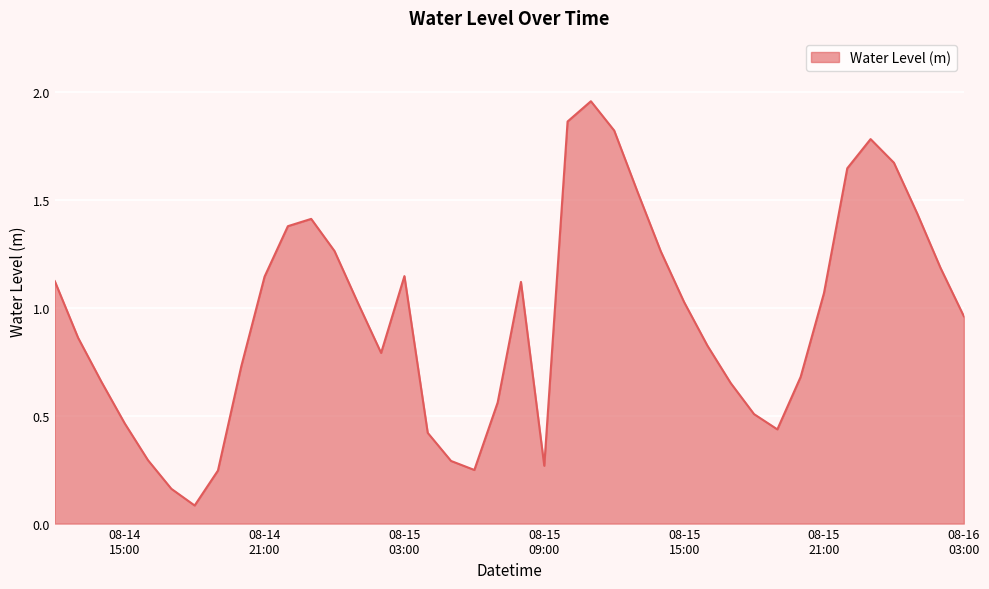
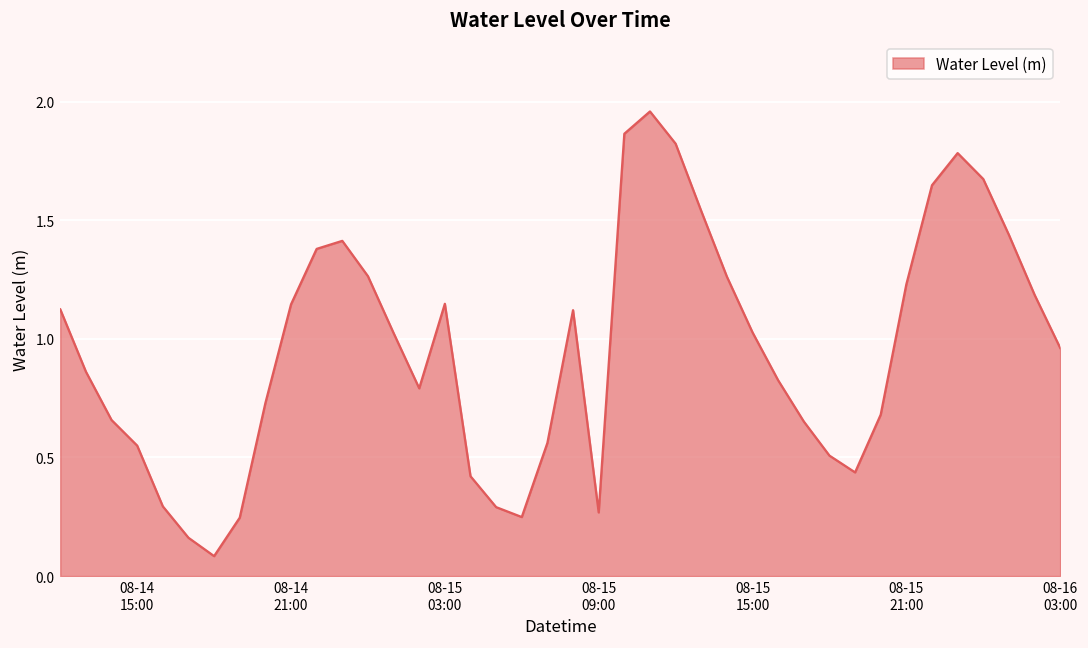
08-14 15:00: 0.46 -> 0.55
08-15 21:00: 1.07 -> 1.23
